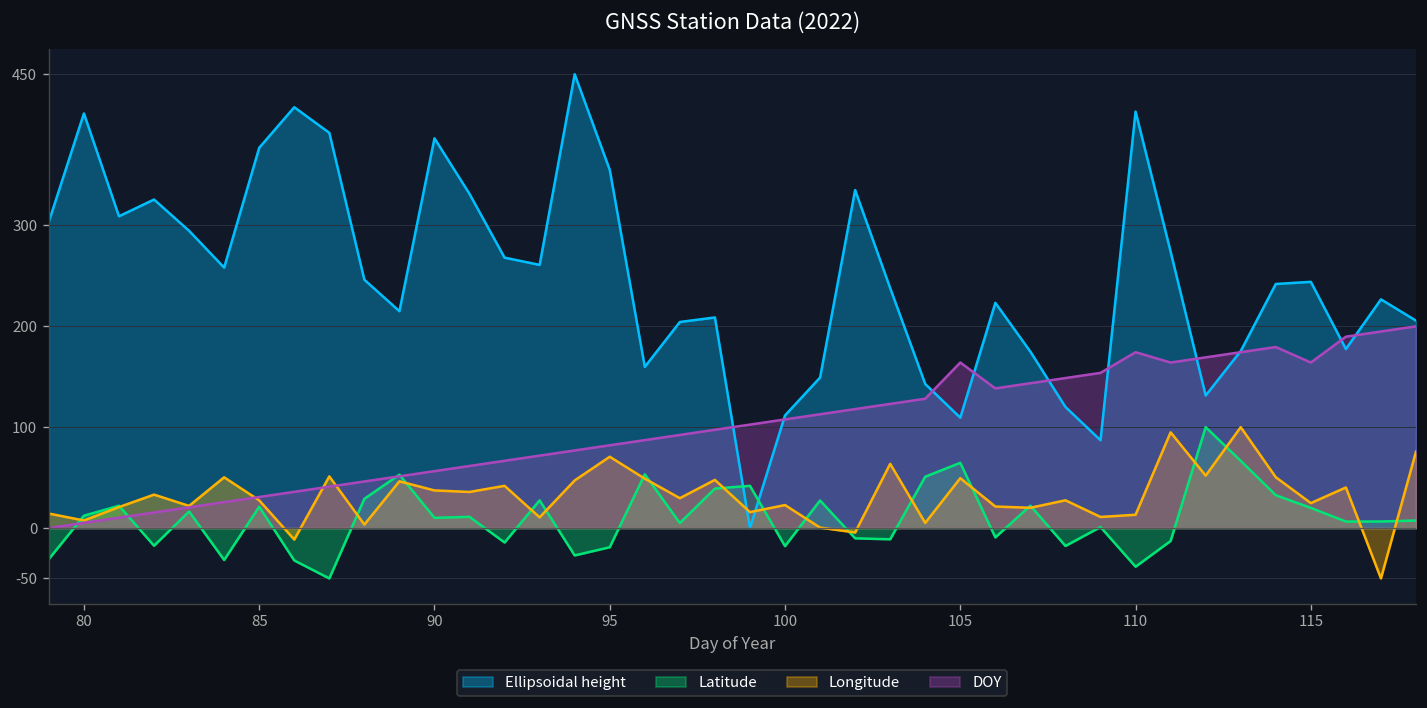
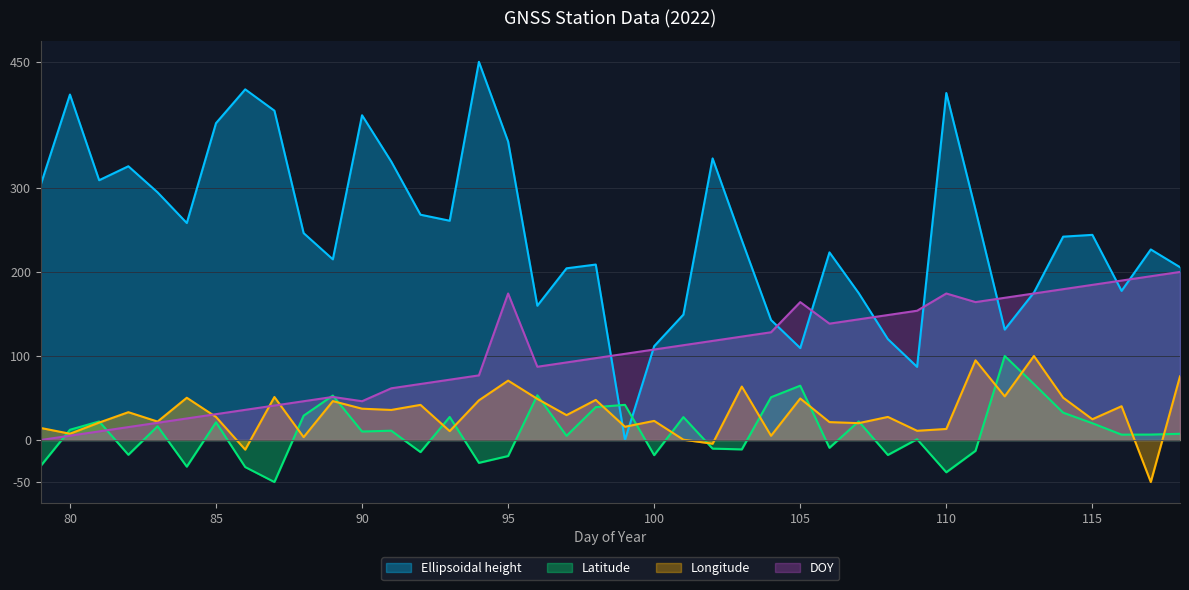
DOY, 90: 60 -> 50
DOY, 95: 80 -> 170
DOY, 115: 160 -> 180
